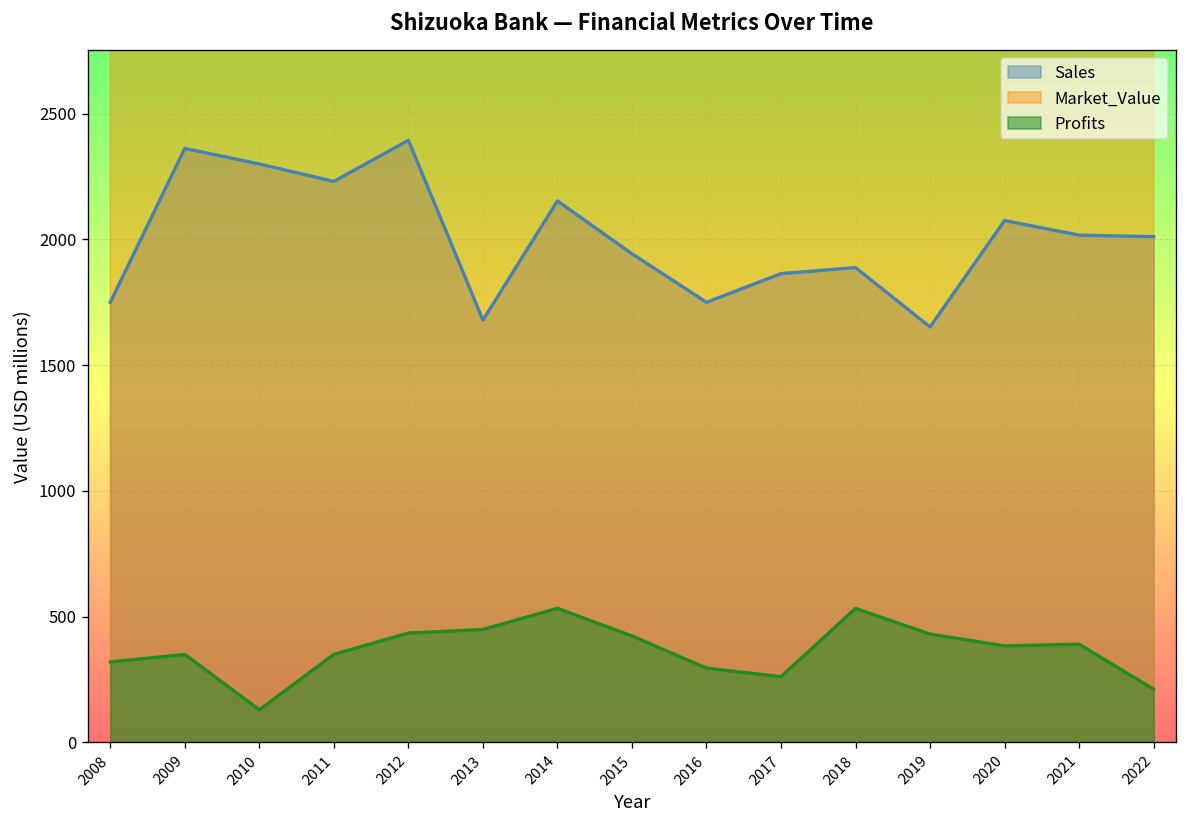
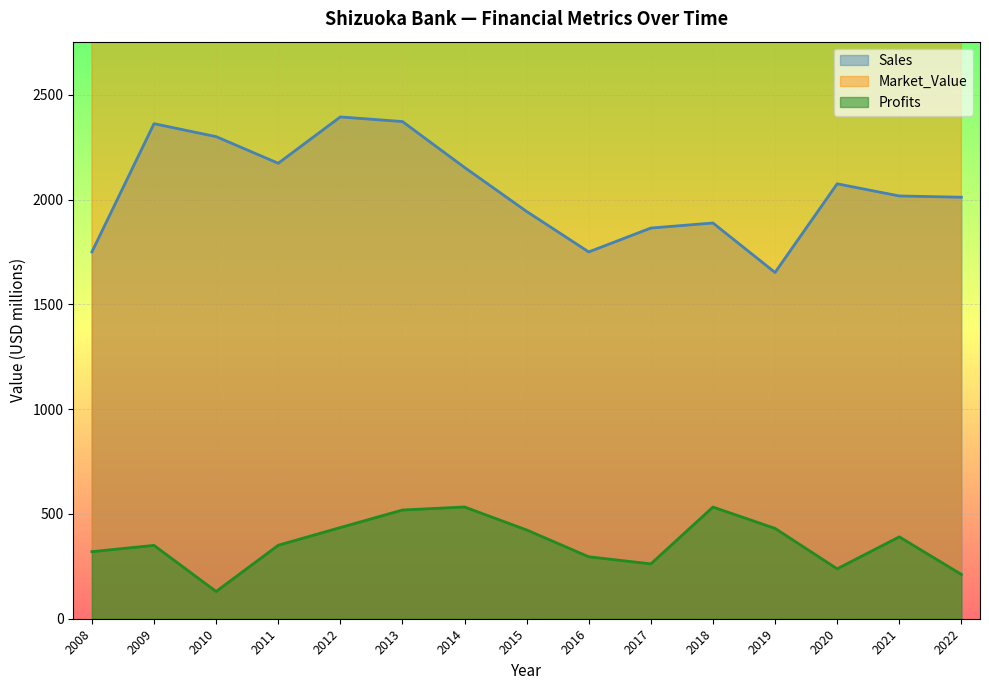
Sales, 2011: 2230 -> 2170
Sales, 2013: 1680 -> 2370
Profits, 2013: 450 -> 520
Profits, 2020: 380 -> 240
